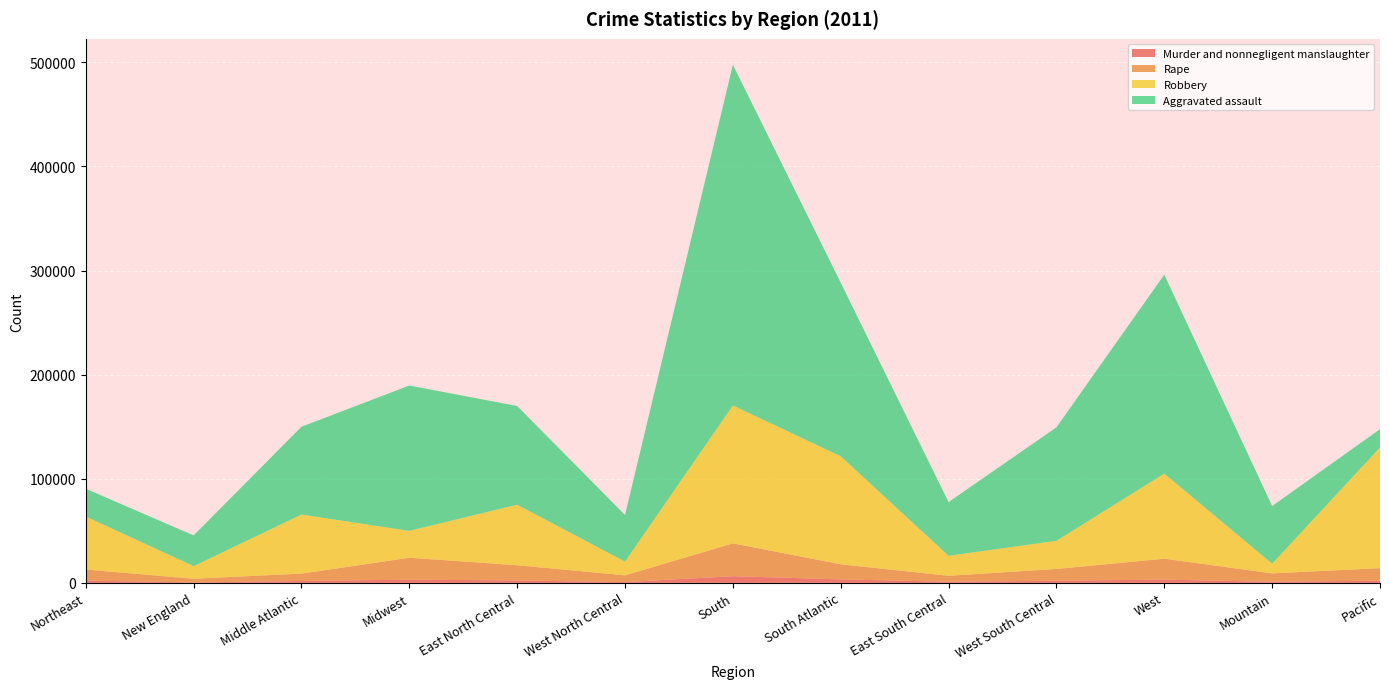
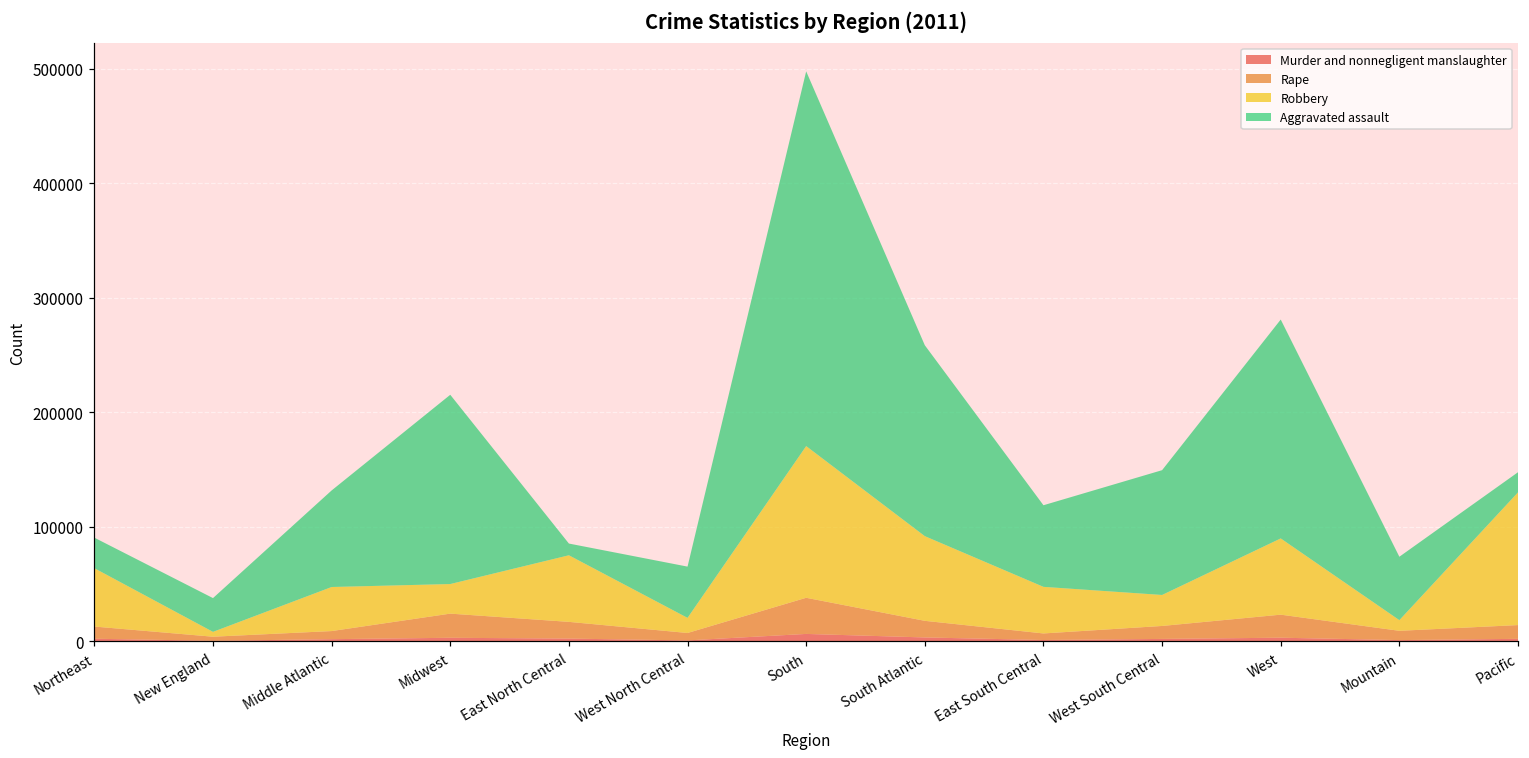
Robbery, New England: 12000 -> 4000
Robbery, Middle Atlantic: 57000 -> 38000
Aggravated assault, Midwest: 140000 -> 165000
Aggravated assault, East North Central: 95000 -> 10000
Robbery, South Atlantic: 104000 -> 74000
Robbery, East South Central: 19000 -> 41000
Aggravated assault, East South Central: 52000 -> 71000
Robbery, West: 82000 -> 67000
